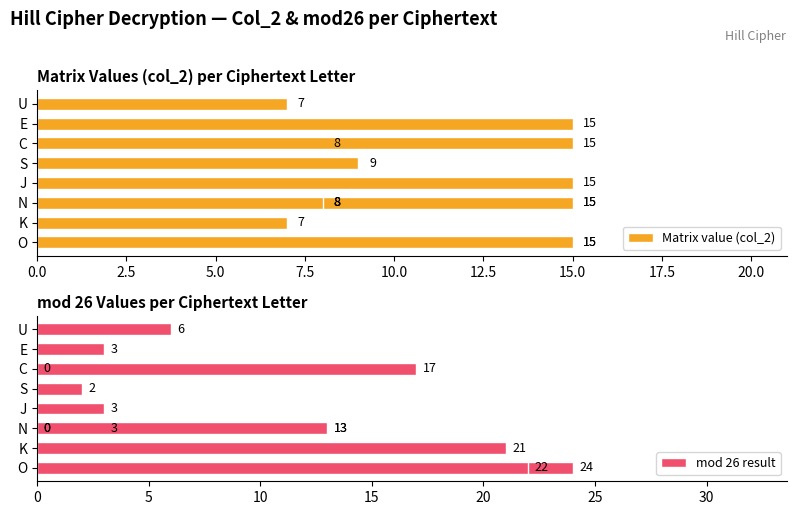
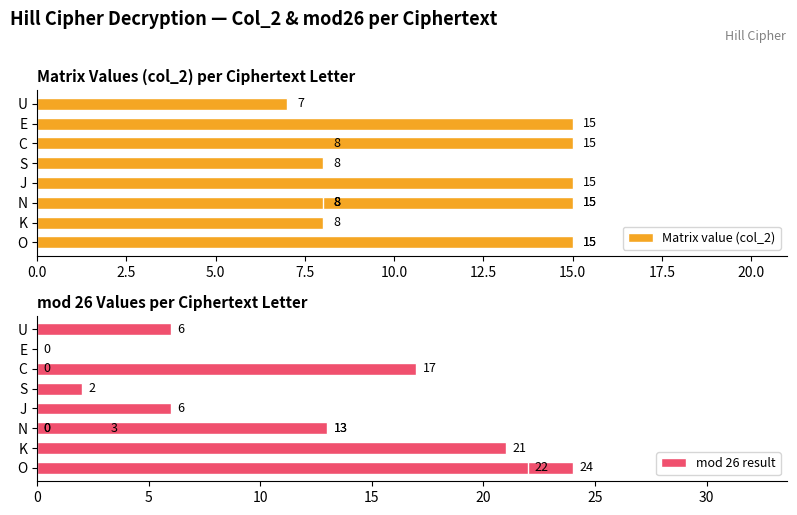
Matrix Values (col_2) per Ciphertext Letter, S: 9 -> 8
Matrix Values (col_2) per Ciphertext Letter, K: 7 -> 8
mod 26 Values per Ciphertext Letter, E: 3 -> 0
mod 26 Values per Ciphertext Letter, J: 3 -> 6
